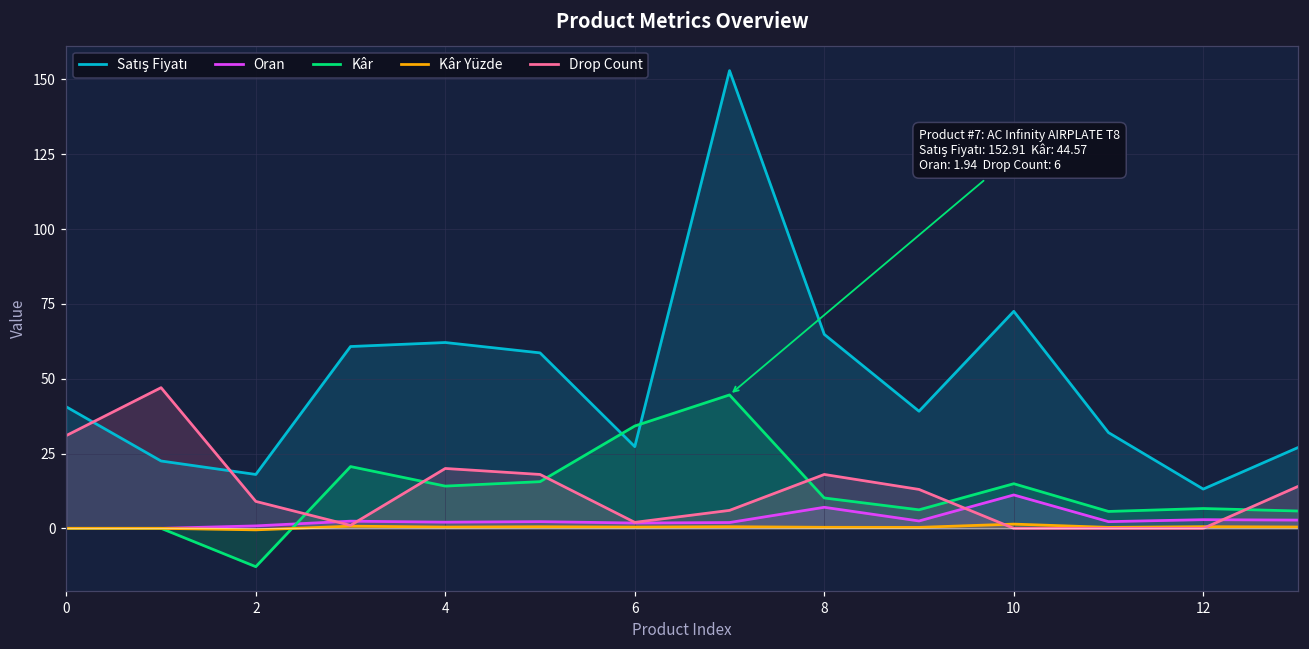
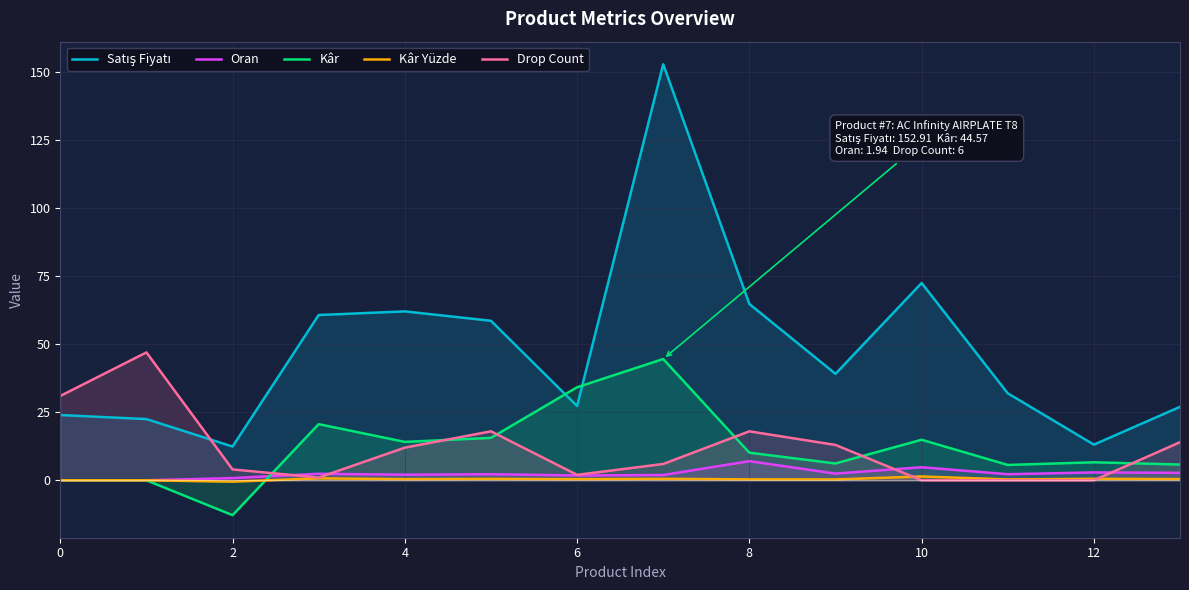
Satış Fiyatı, 0: 41 -> 24
Satış Fiyatı, 2: 18 -> 12
Drop Count, 2: 9 -> 4
Drop Count, 4: 20 -> 12
Oran, 10: 11 -> 5
